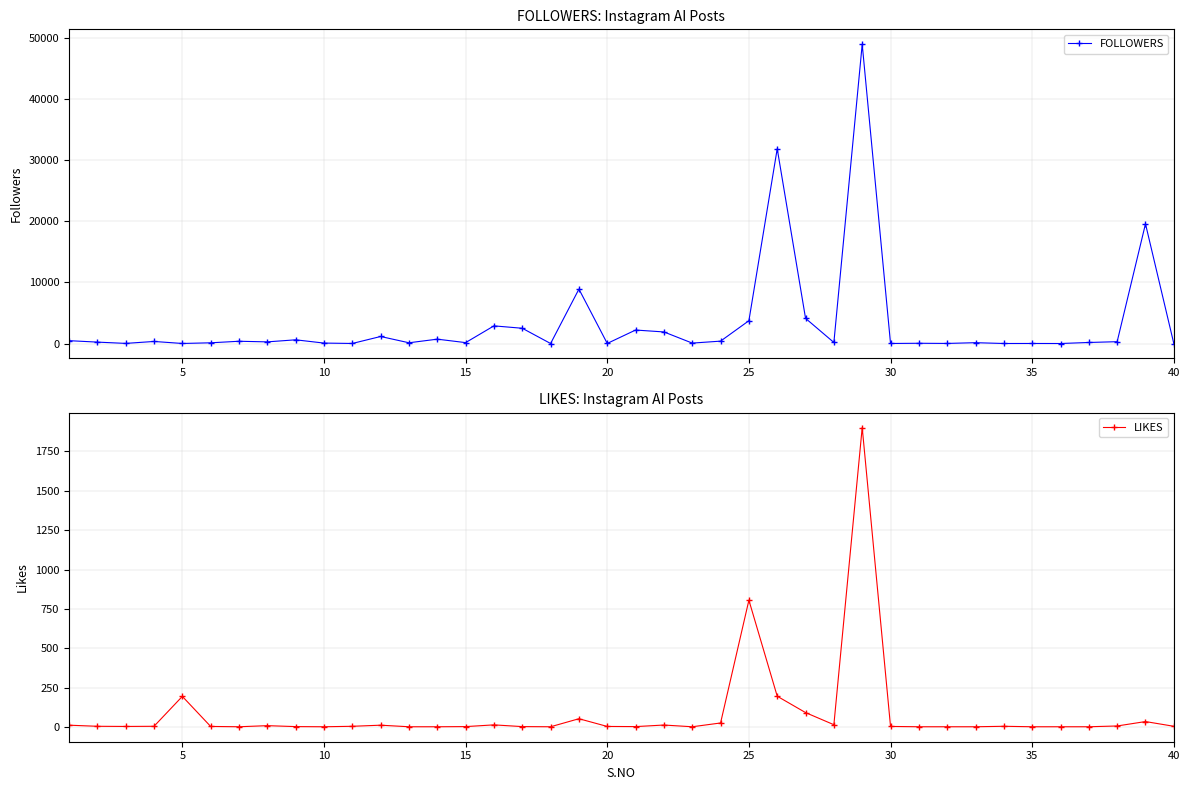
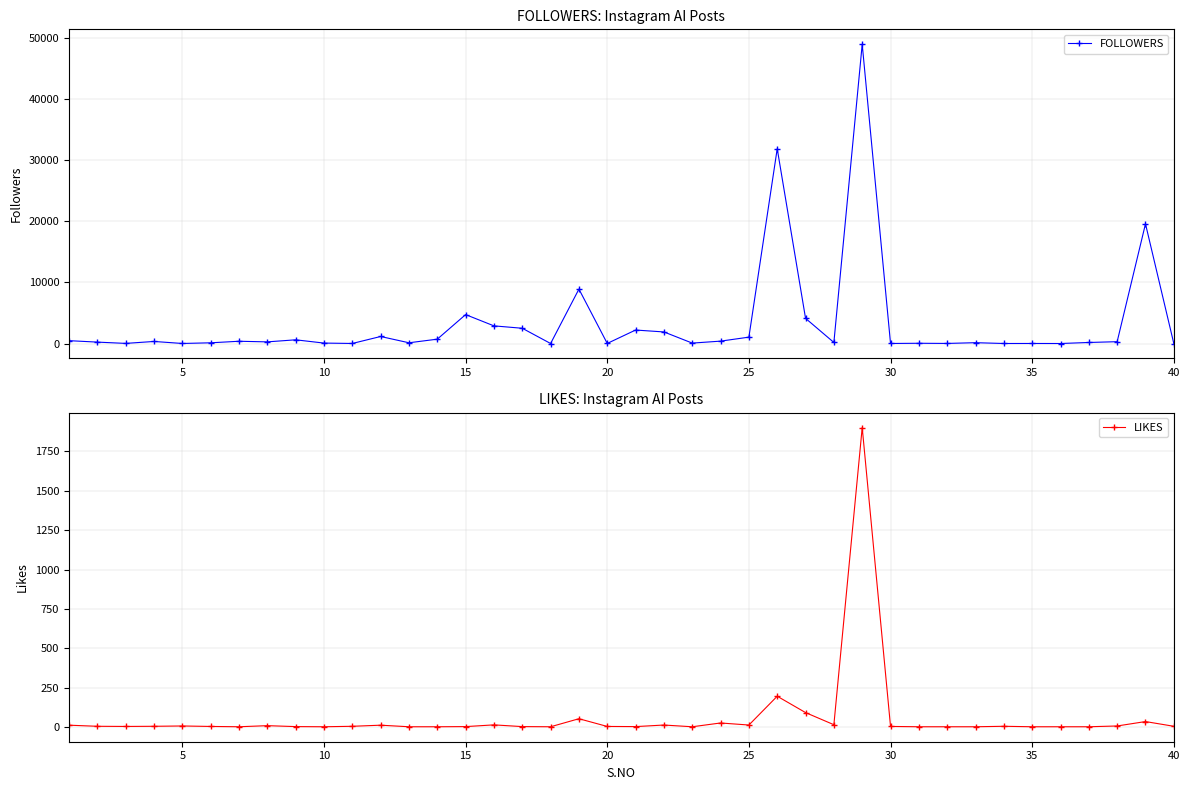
FOLLOWERS: Instagram AI Posts, 15: 0 -> 5000
FOLLOWERS: Instagram AI Posts, 25: 4000 -> 1000
LIKES: Instagram AI Posts, 5: 190 -> 10
LIKES: Instagram AI Posts, 25: 810 -> 10
